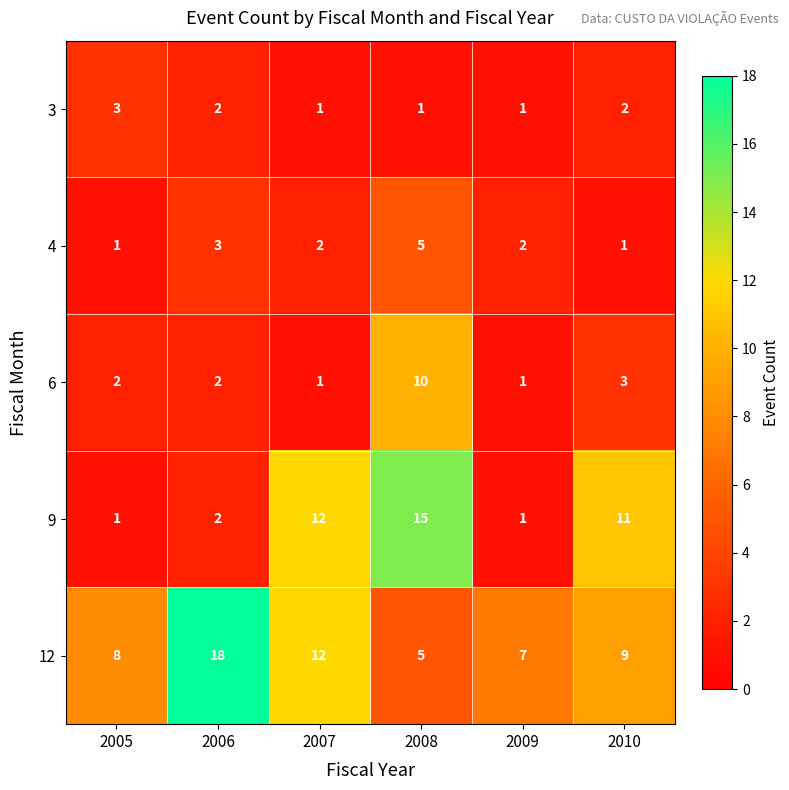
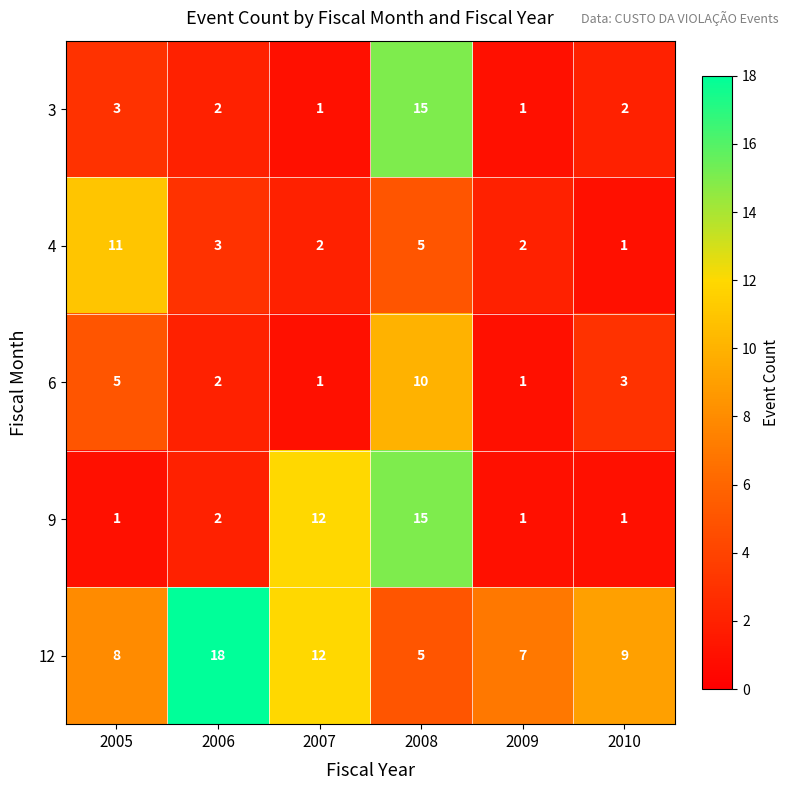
3, 2008: 1 -> 15
4, 2005: 1 -> 11
6, 2005: 2 -> 5
9, 2010: 11 -> 1
